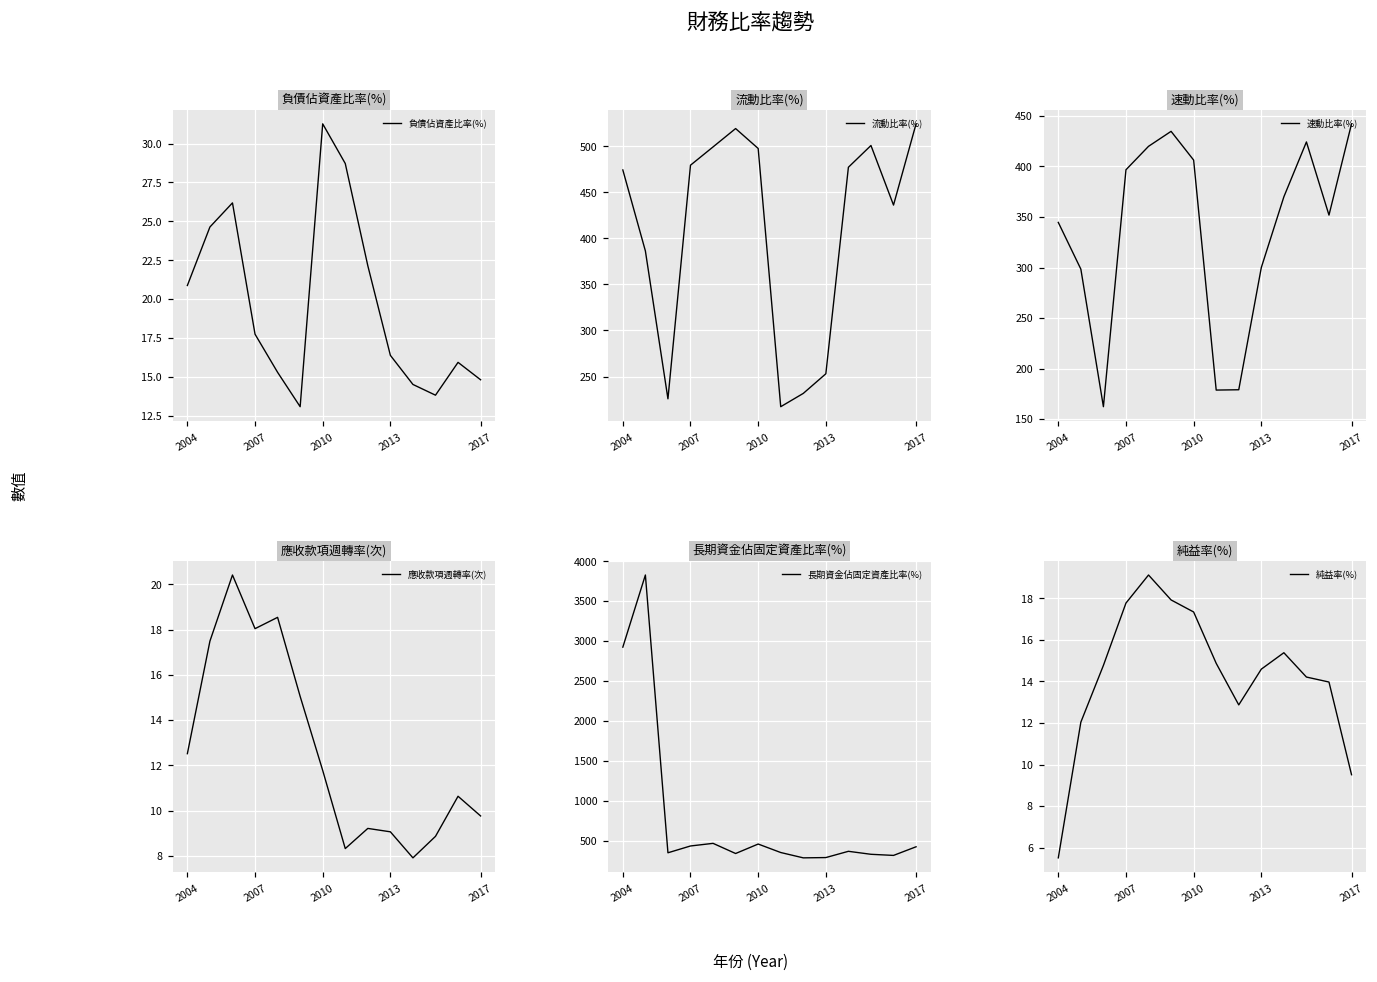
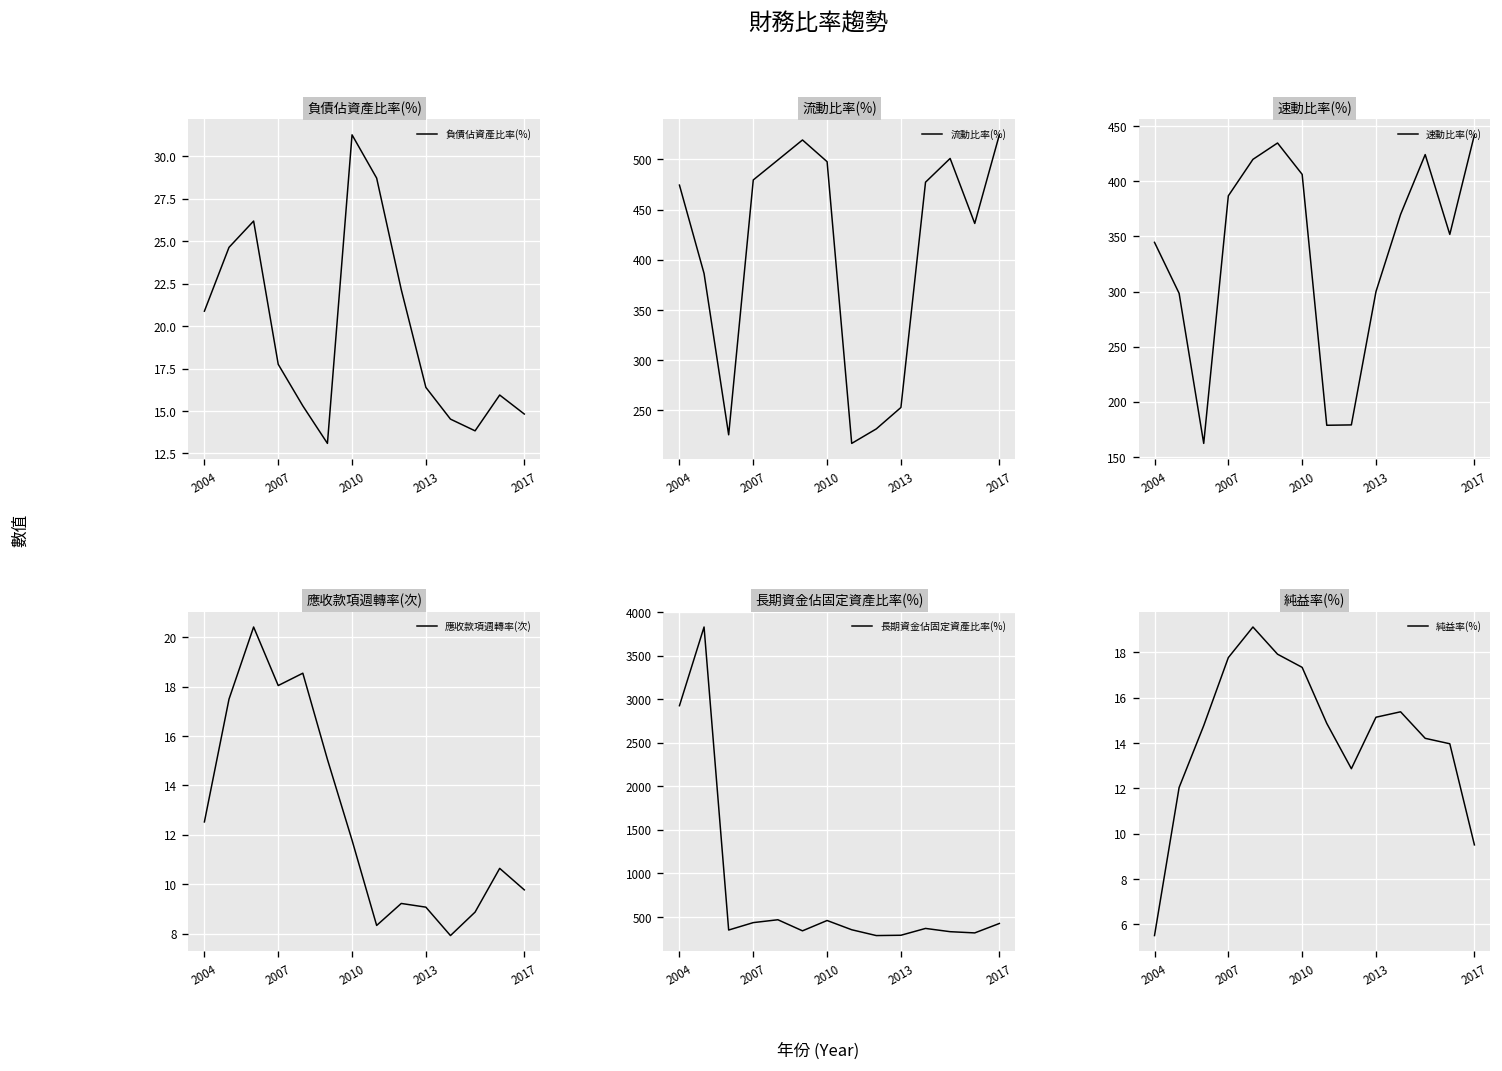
速動比率(%), 2007: 400 -> 390
純益率(%), 2013: 14.6 -> 15.1
